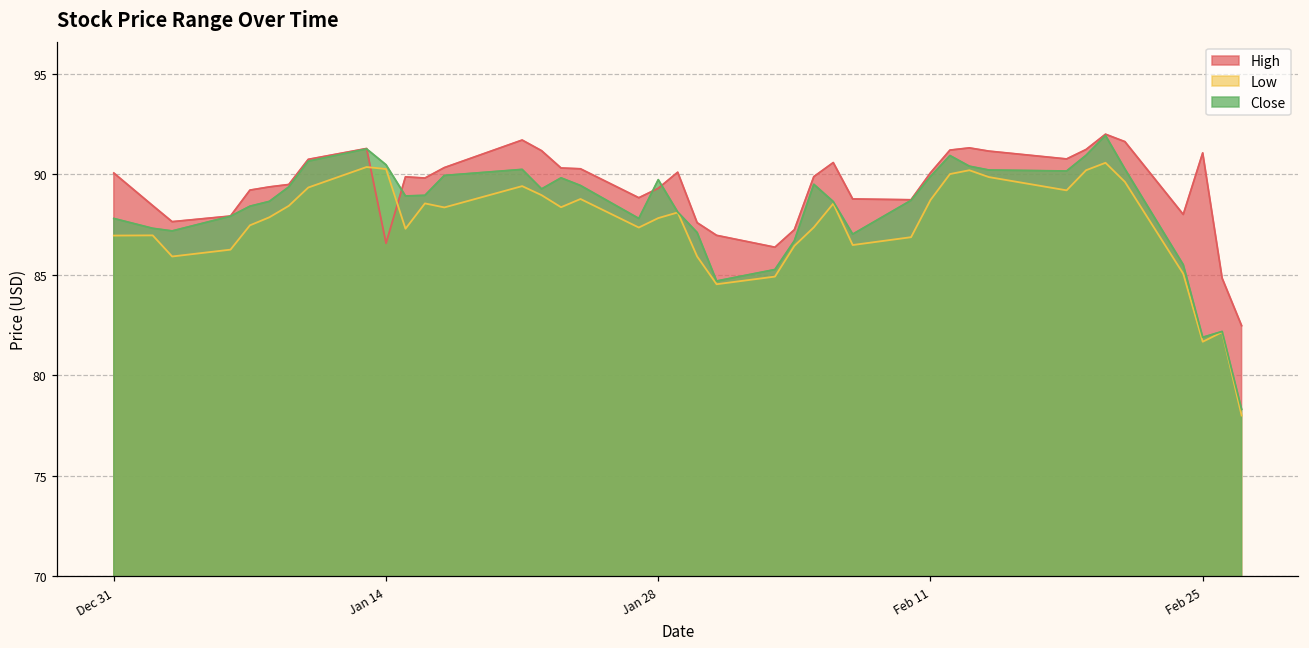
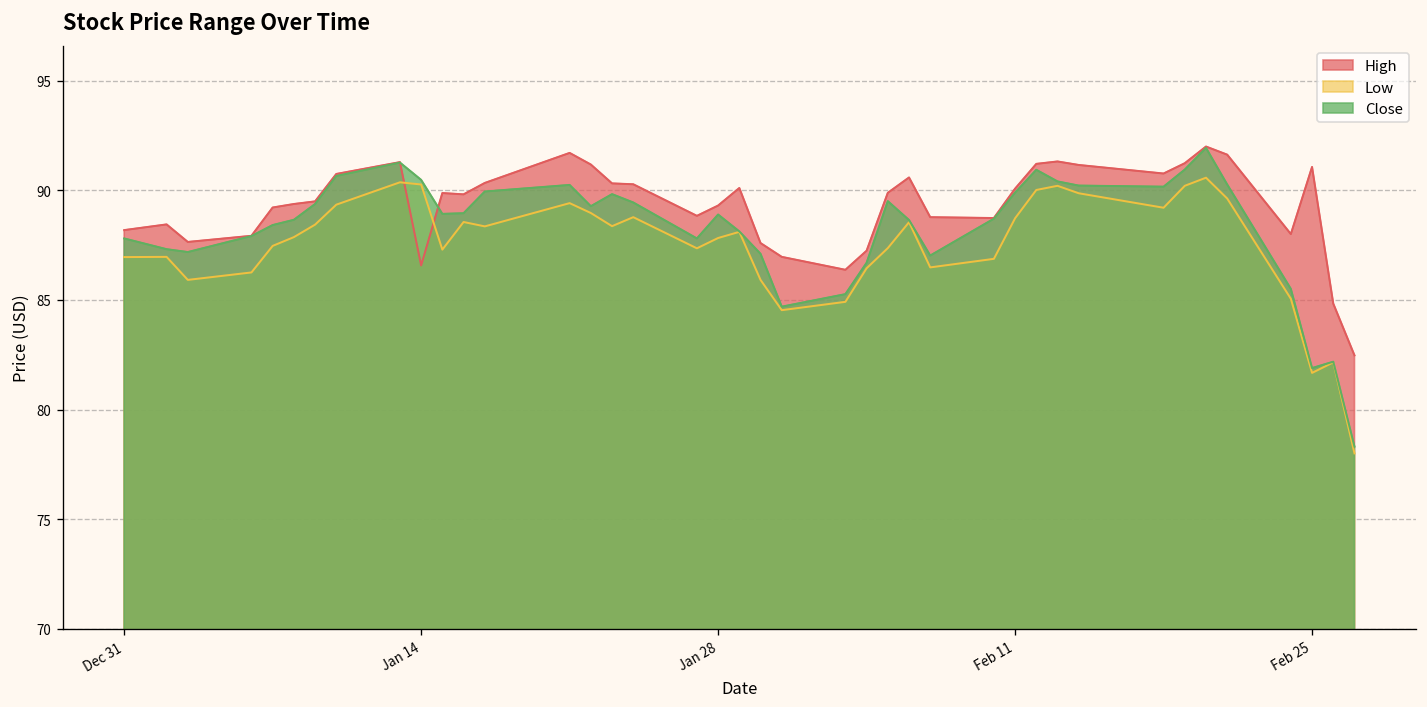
High, Dec 31: 90.1 -> 88.2
Close, Jan 28: 89.7 -> 88.9
